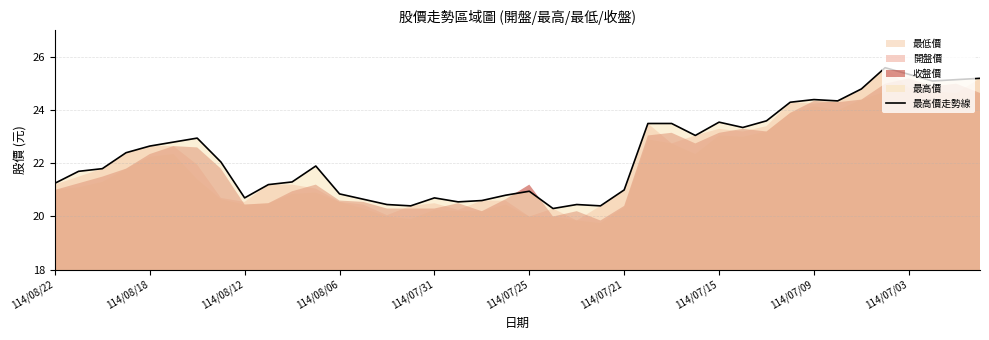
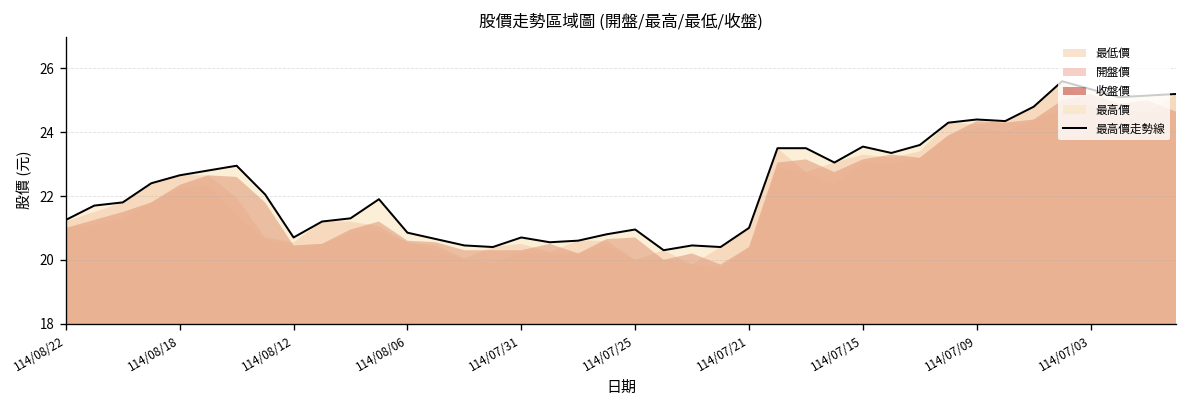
收盤價, 114/07/25: 21.2 -> 20.7
